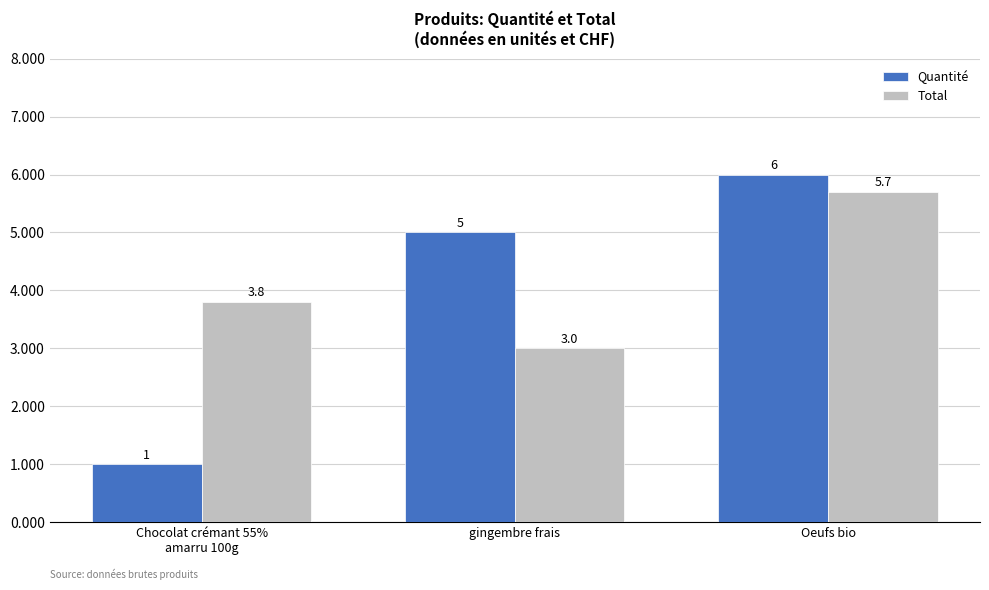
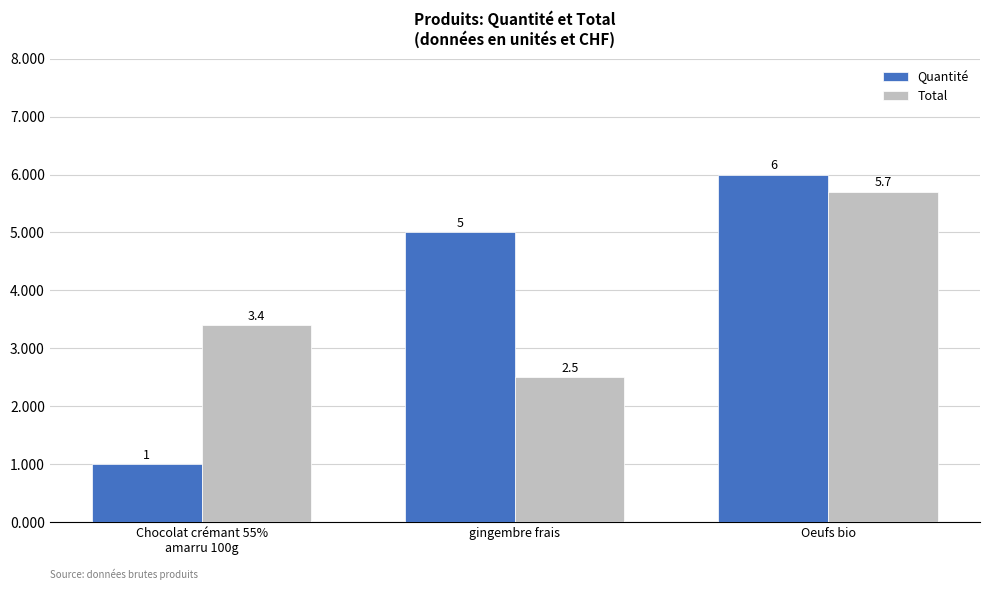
Total, Chocolat crémant 55% amarru 100g: 3.8 -> 3.4
Total, gingembre frais: 3.0 -> 2.5
